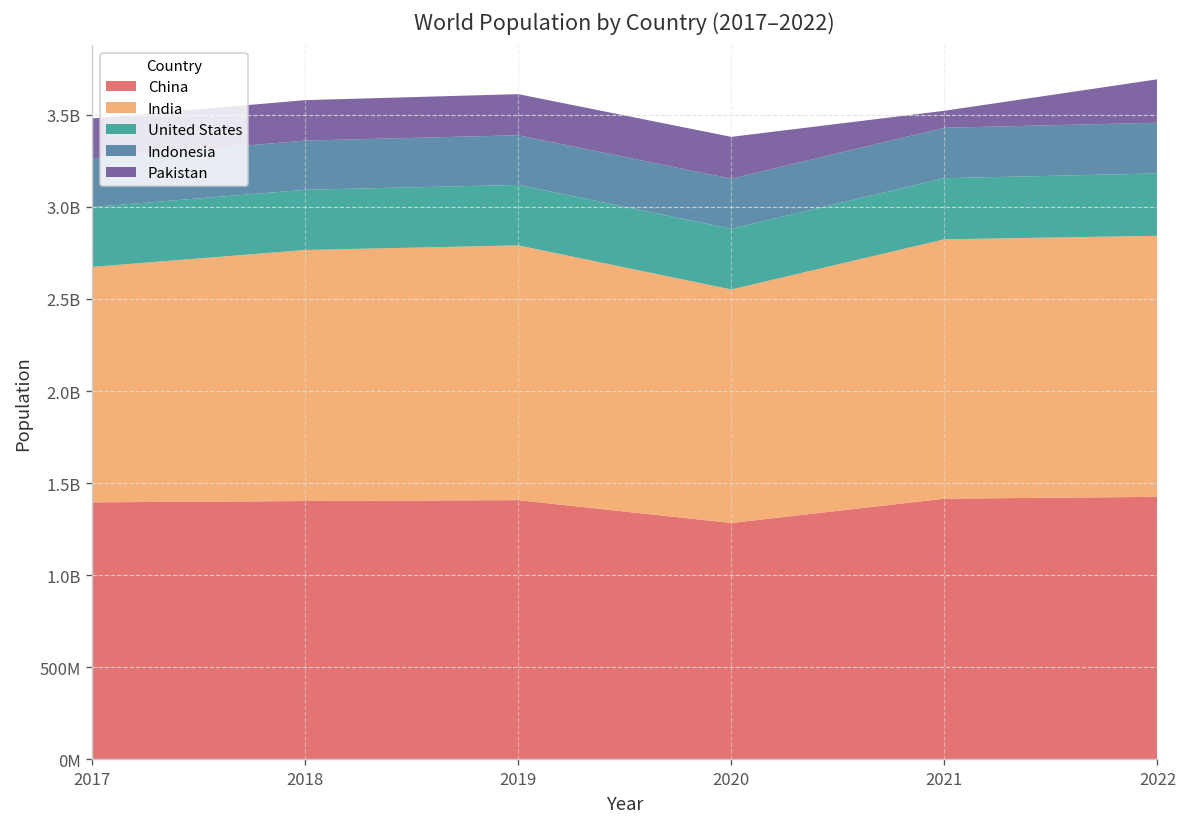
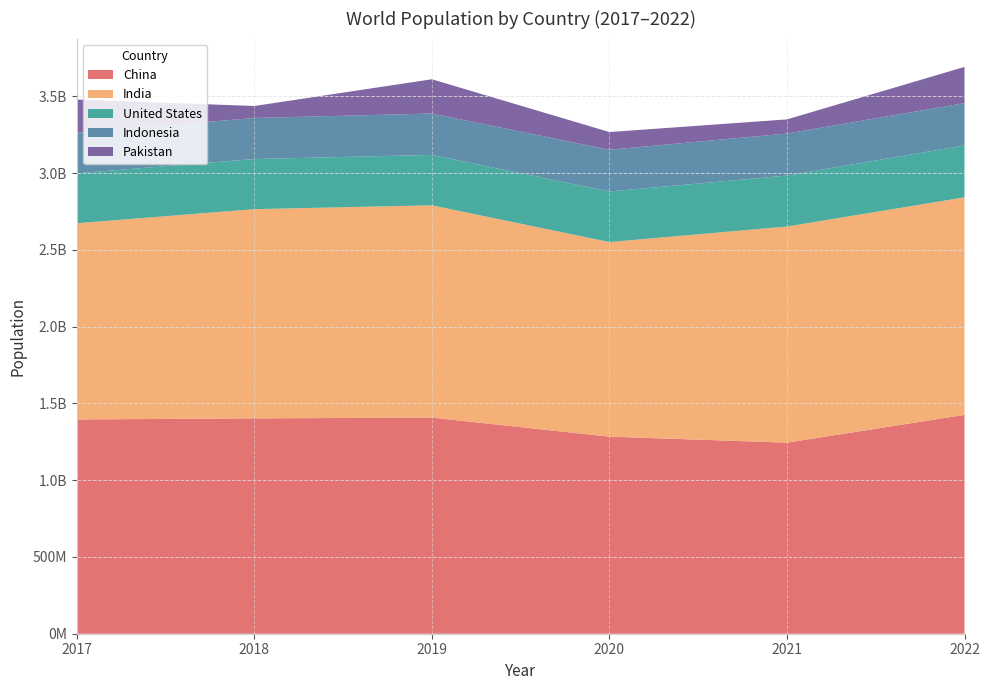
Pakistan, 2018: 220000000 -> 80000000
Pakistan, 2020: 230000000 -> 120000000
China, 2021: 1420000000 -> 1240000000
